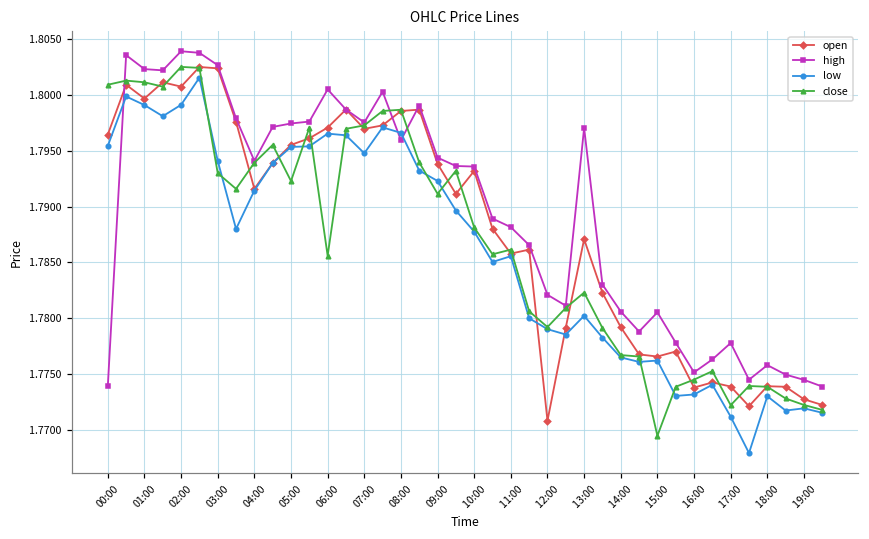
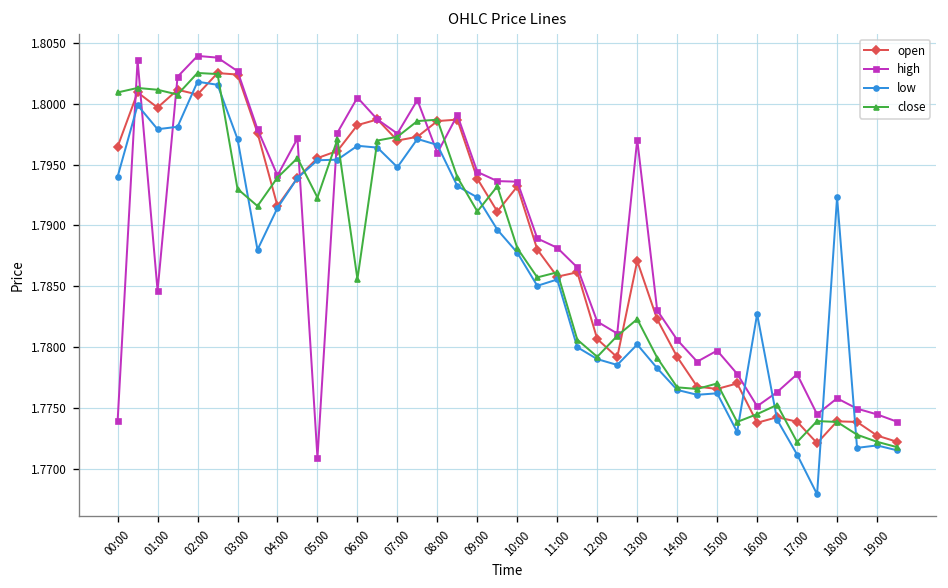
low, 00:00: 1.7954 -> 1.7940
high, 01:00: 1.8023 -> 1.7846
low, 01:00: 1.7991 -> 1.7979
low, 02:00: 1.7991 -> 1.8018
low, 03:00: 1.7941 -> 1.7971
high, 05:00: 1.7975 -> 1.7709
open, 06:00: 1.7971 -> 1.7982
open, 12:00: 1.7708 -> 1.7807
high, 15:00: 1.7805 -> 1.7797
close, 15:00: 1.7695 -> 1.7770
low, 16:00: 1.7732 -> 1.7827
low, 18:00: 1.7730 -> 1.7923
